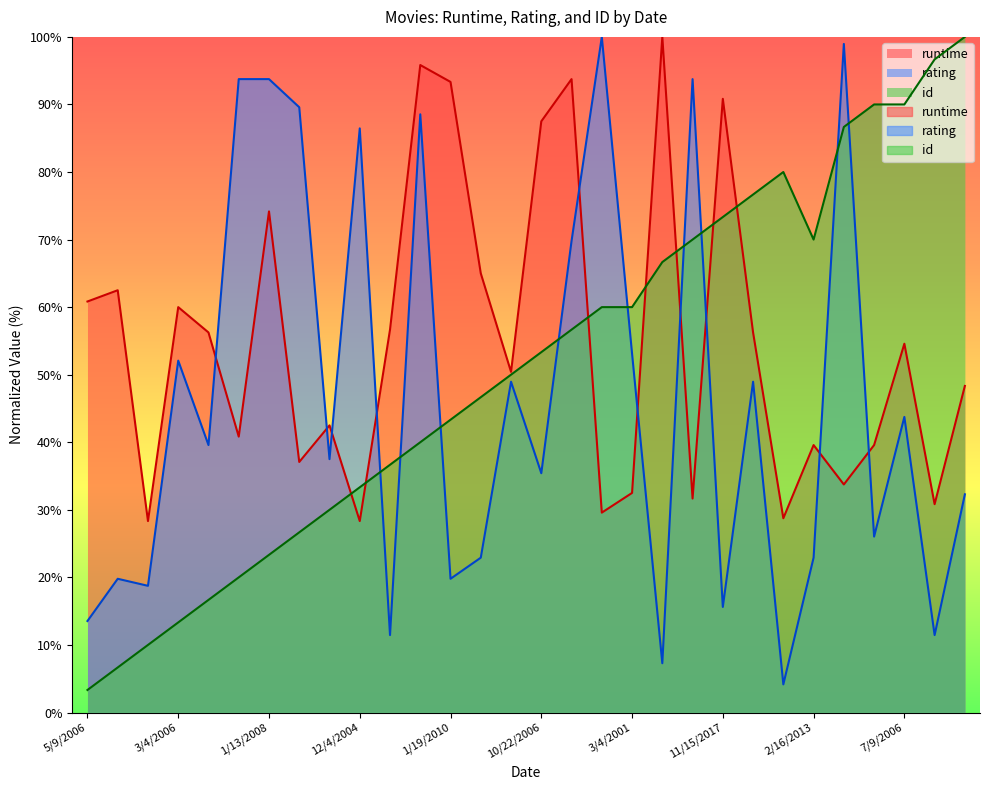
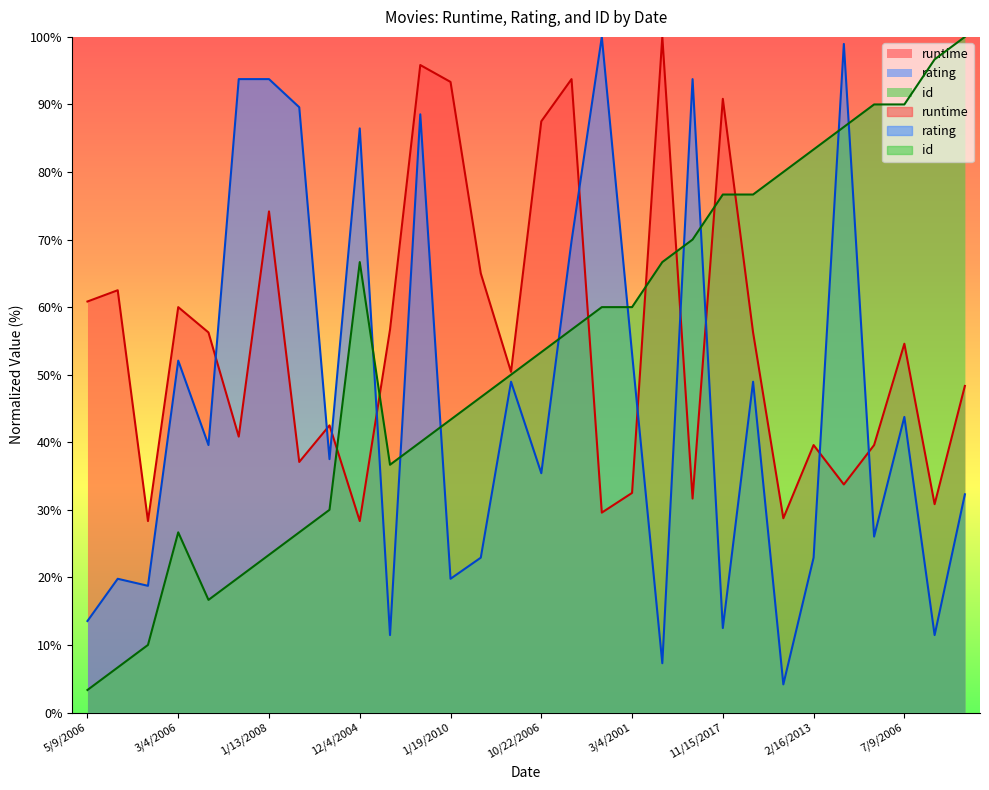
id, 3/4/2006: 13% -> 27%
id, 12/4/2004: 33% -> 67%
rating, 11/15/2017: 16% -> 13%
id, 11/15/2017: 73% -> 77%
id, 2/16/2013: 70% -> 83%
